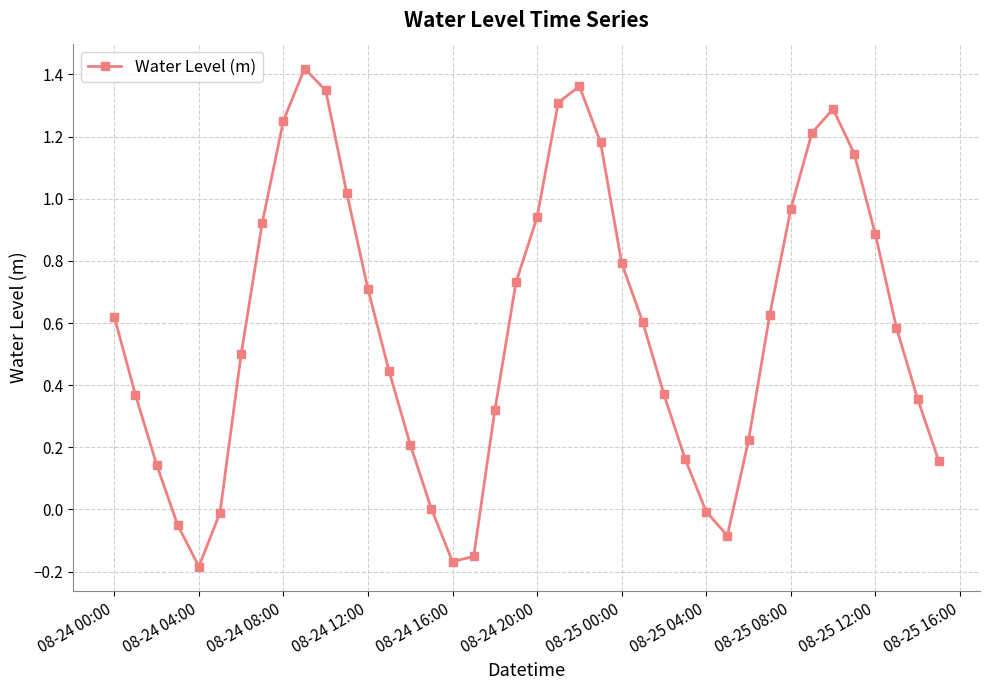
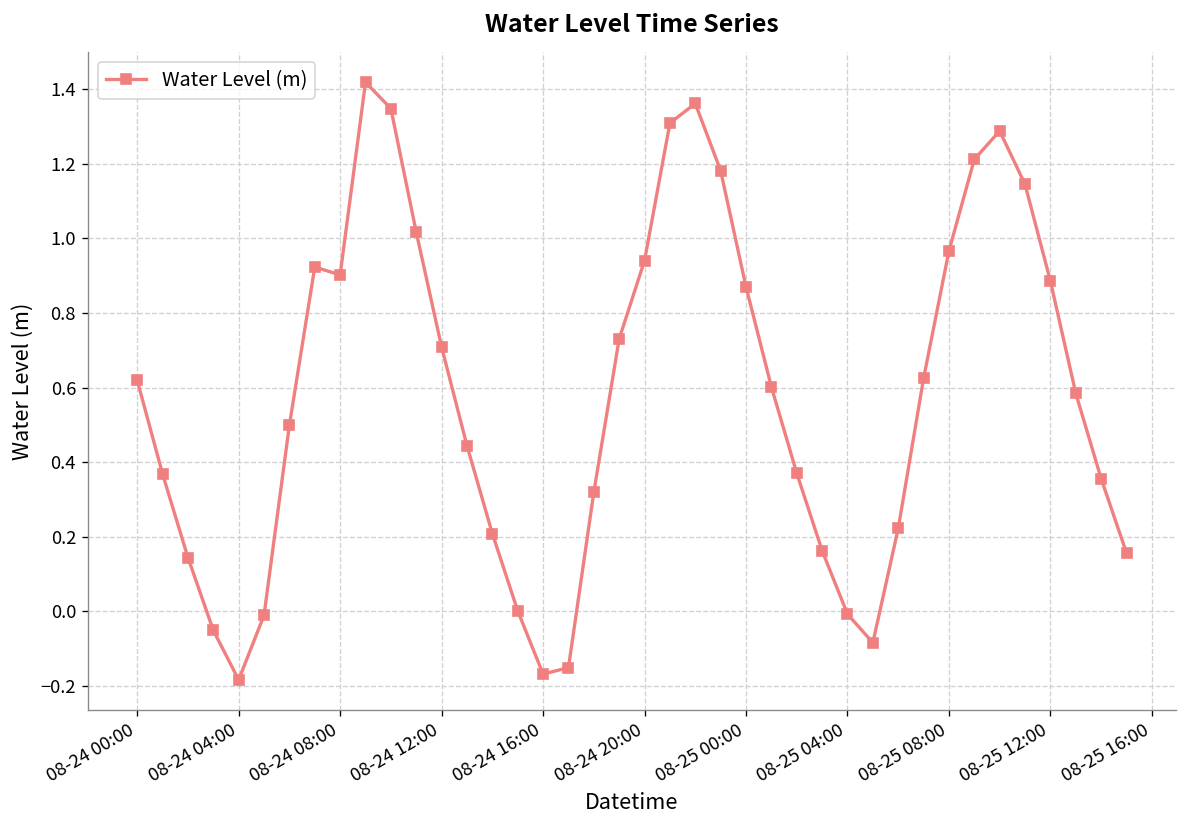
08-24 08:00: 1.25 -> 0.90
08-25 00:00: 0.79 -> 0.87
